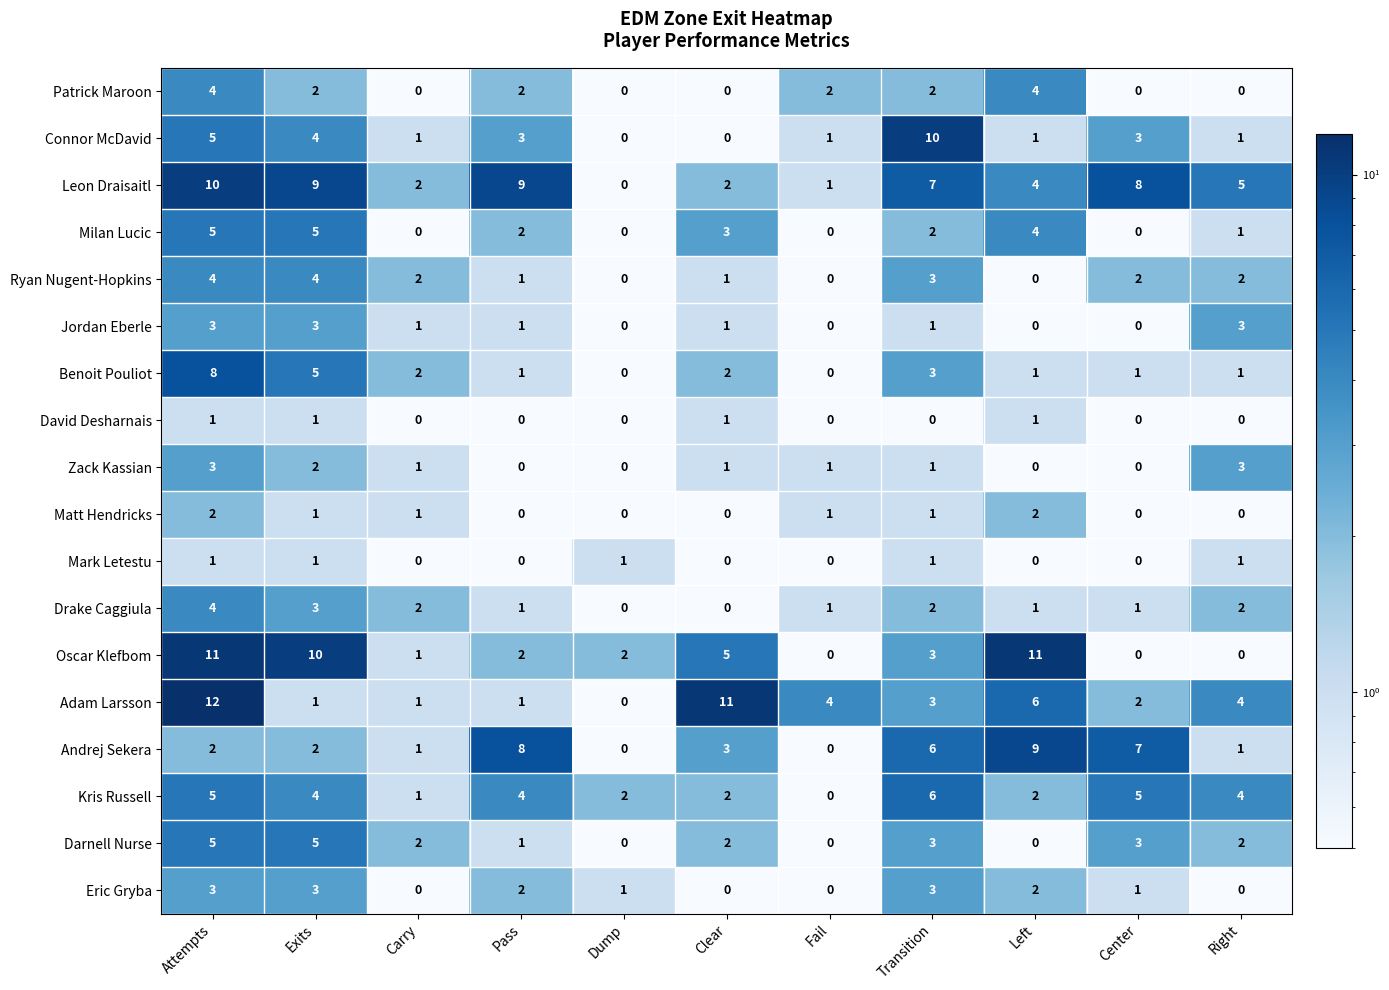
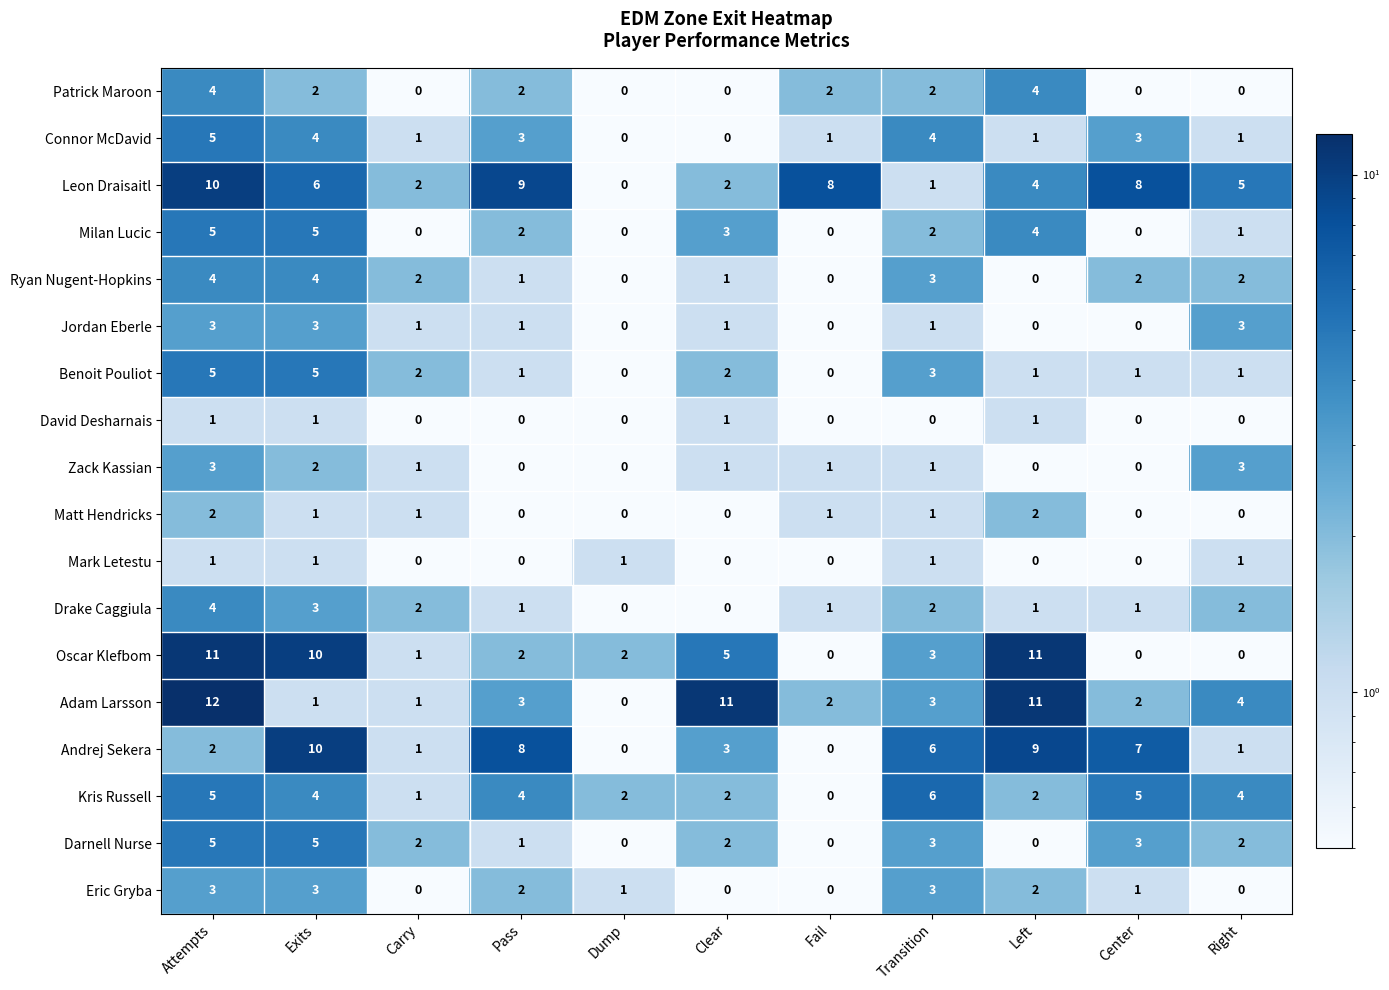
Connor McDavid, Transition: 10 -> 4
Leon Draisaitl, Exits: 9 -> 6
Leon Draisaitl, Fail: 1 -> 8
Leon Draisaitl, Transition: 7 -> 1
Benoit Pouliot, Attempts: 8 -> 5
Adam Larsson, Pass: 1 -> 3
Adam Larsson, Fail: 4 -> 2
Adam Larsson, Left: 6 -> 11
Andrej Sekera, Exits: 2 -> 10
